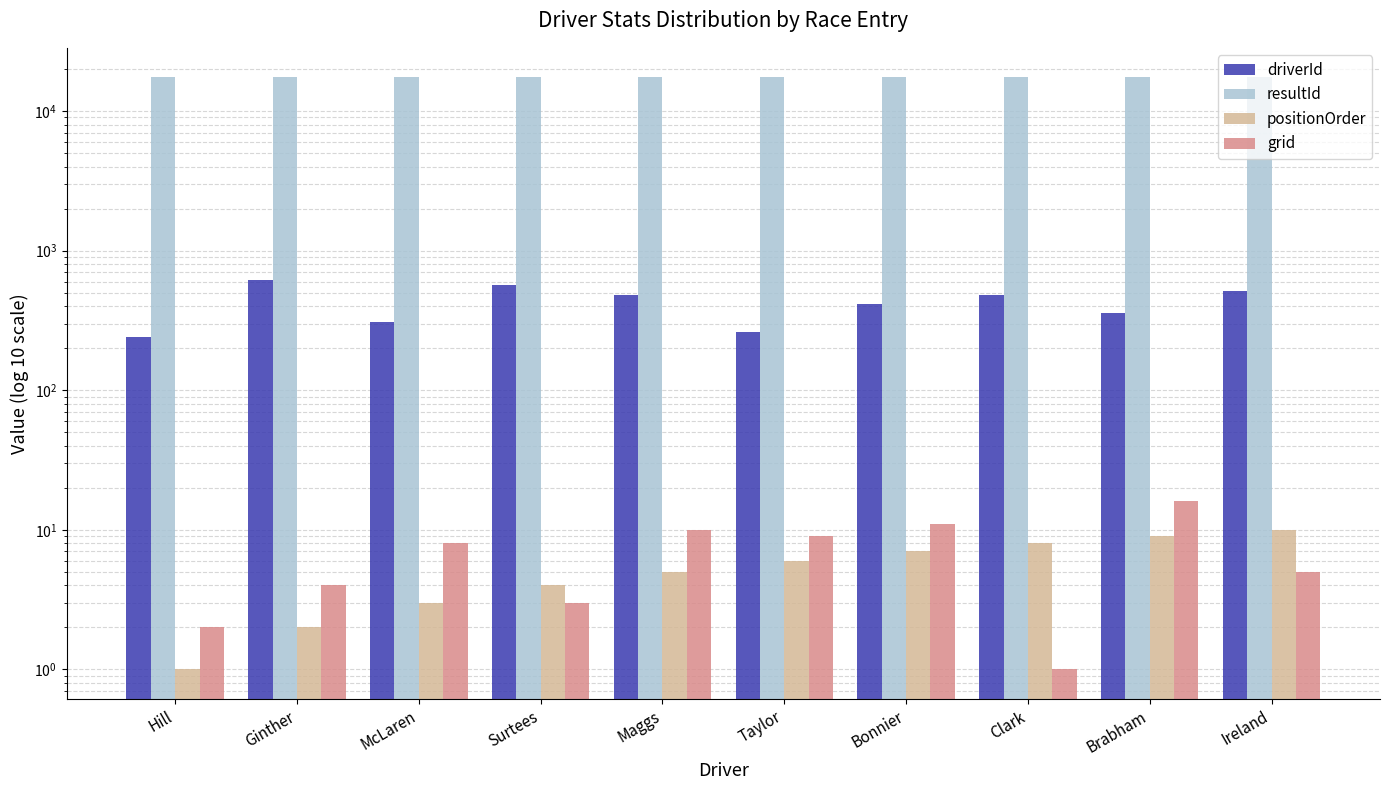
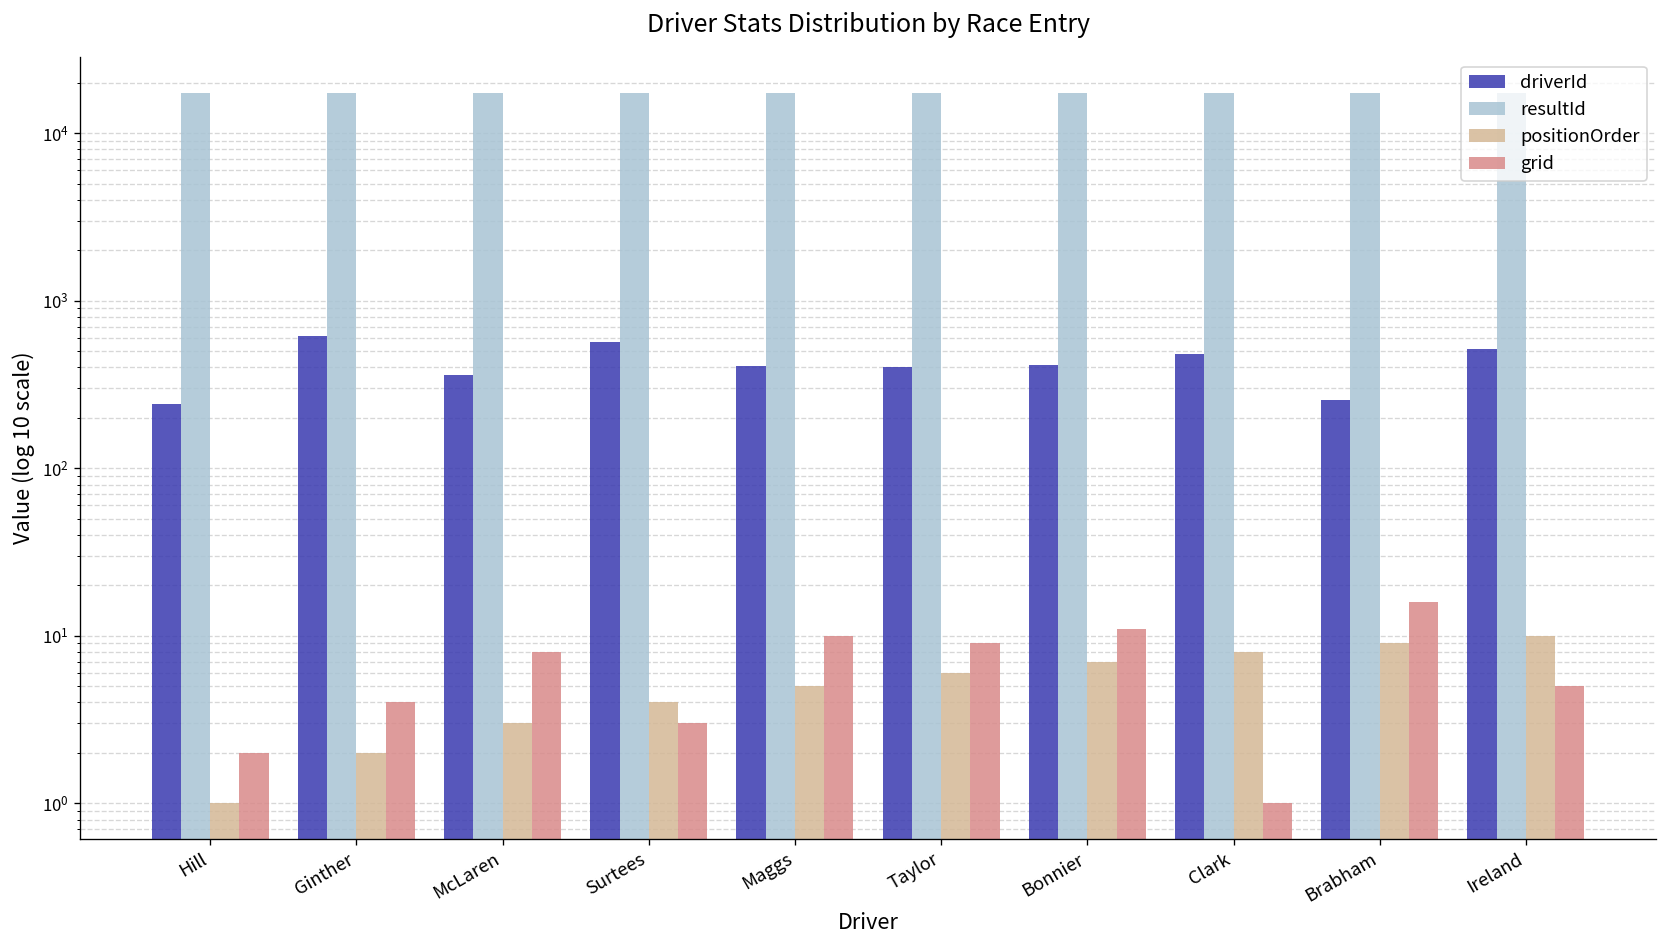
driverId, McLaren: 310 -> 360
driverId, Maggs: 480 -> 410
driverId, Taylor: 260 -> 400
driverId, Brabham: 360 -> 250
